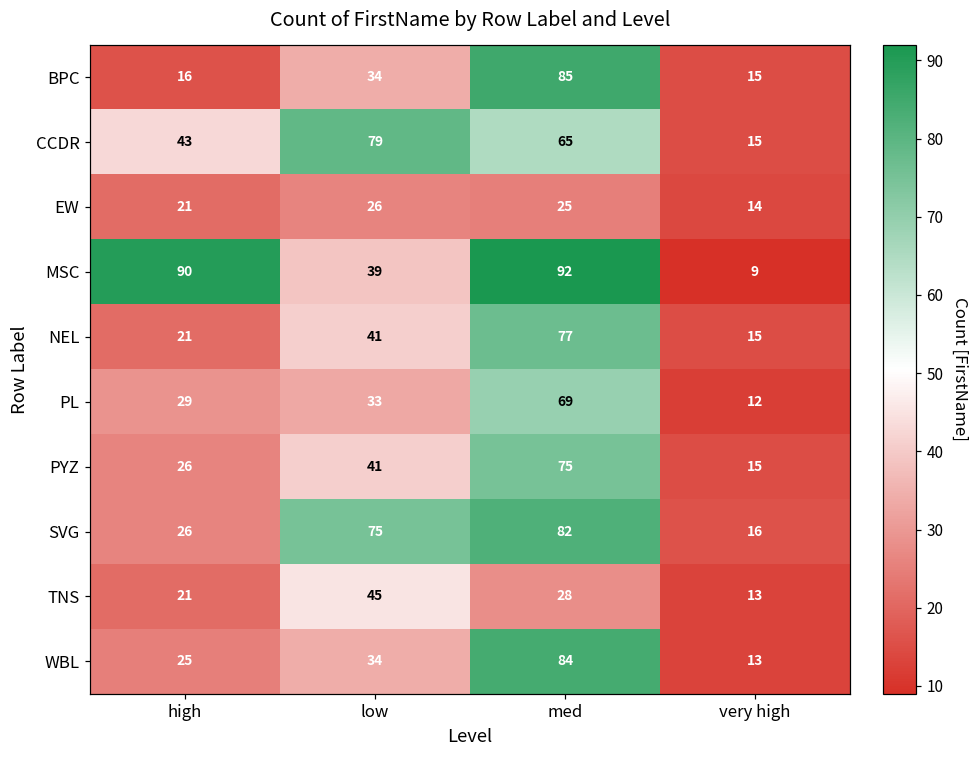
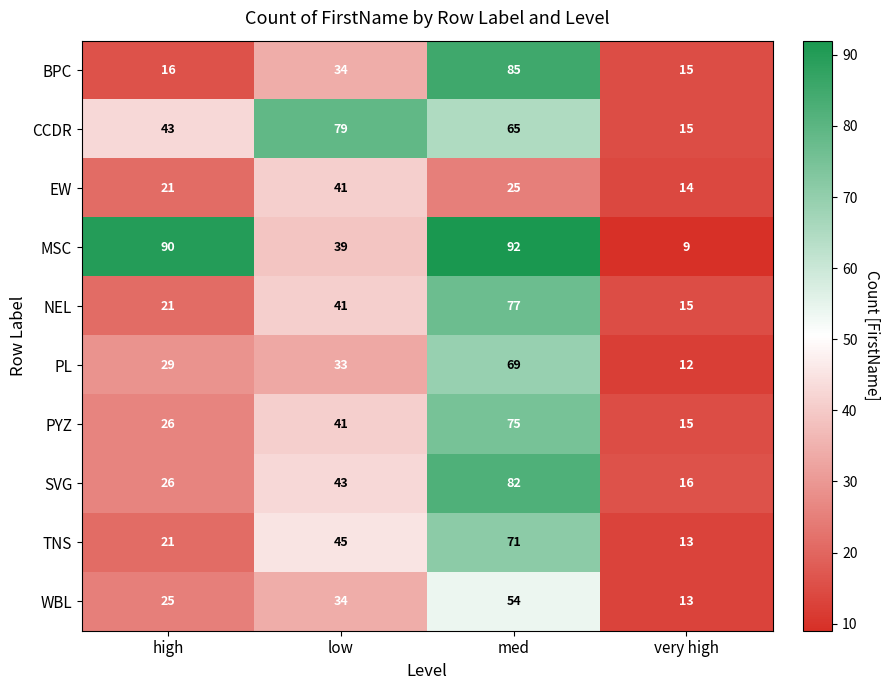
EW, low: 26 -> 41
SVG, low: 75 -> 43
TNS, med: 28 -> 71
WBL, med: 84 -> 54
